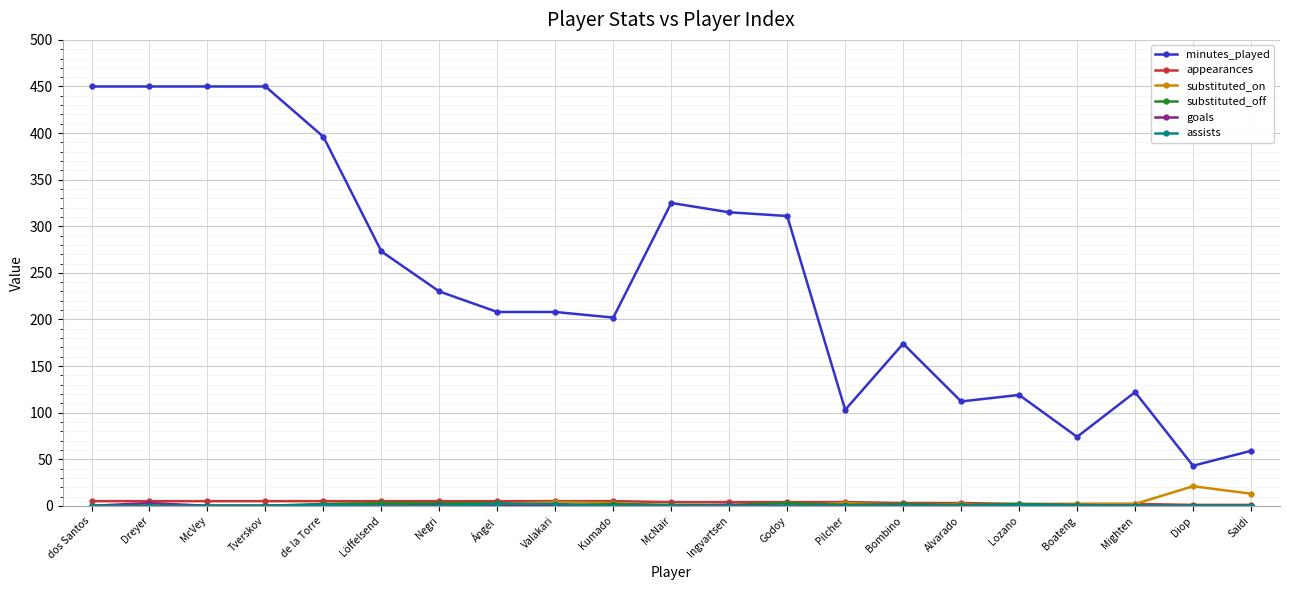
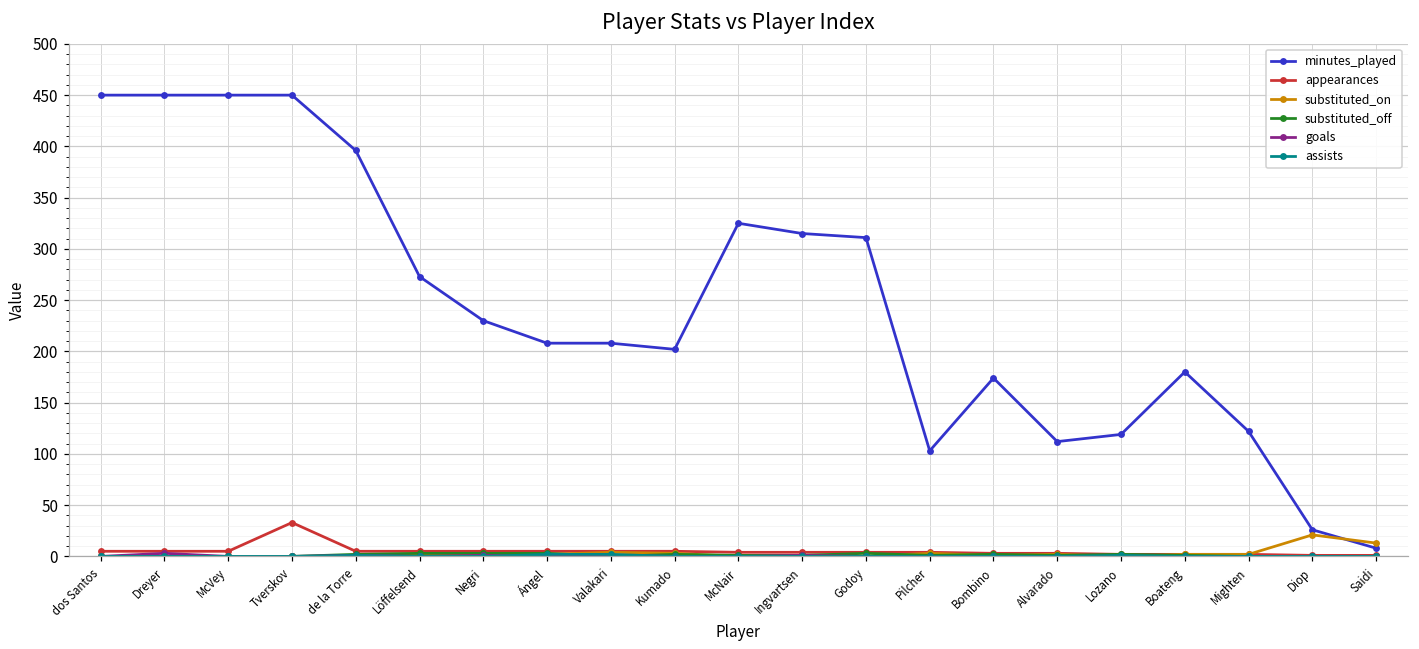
appearances, Tverskov: 10 -> 30
minutes_played, Boateng: 70 -> 180
minutes_played, Diop: 40 -> 30
minutes_played, Saidi: 60 -> 10
